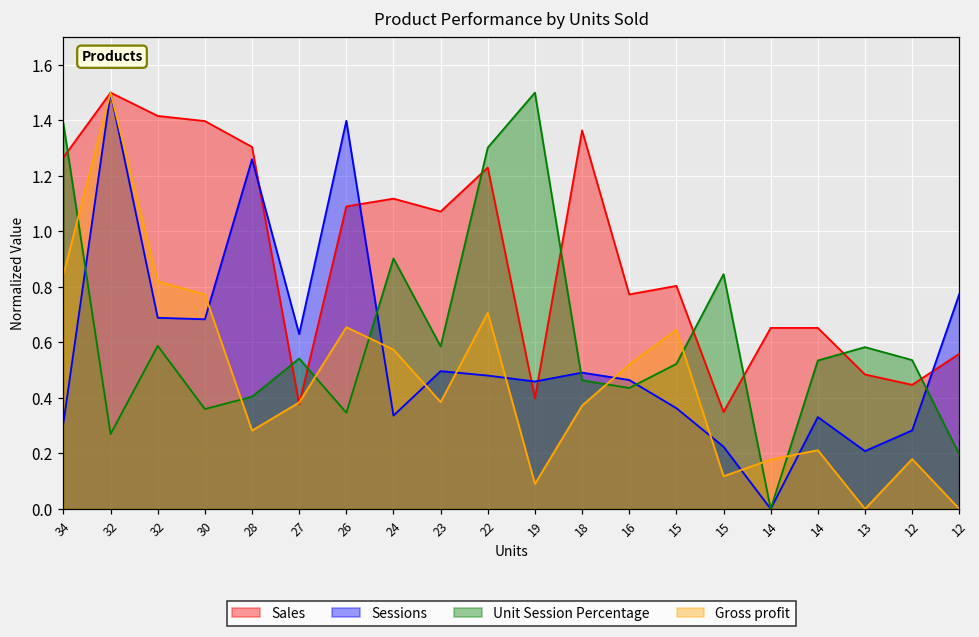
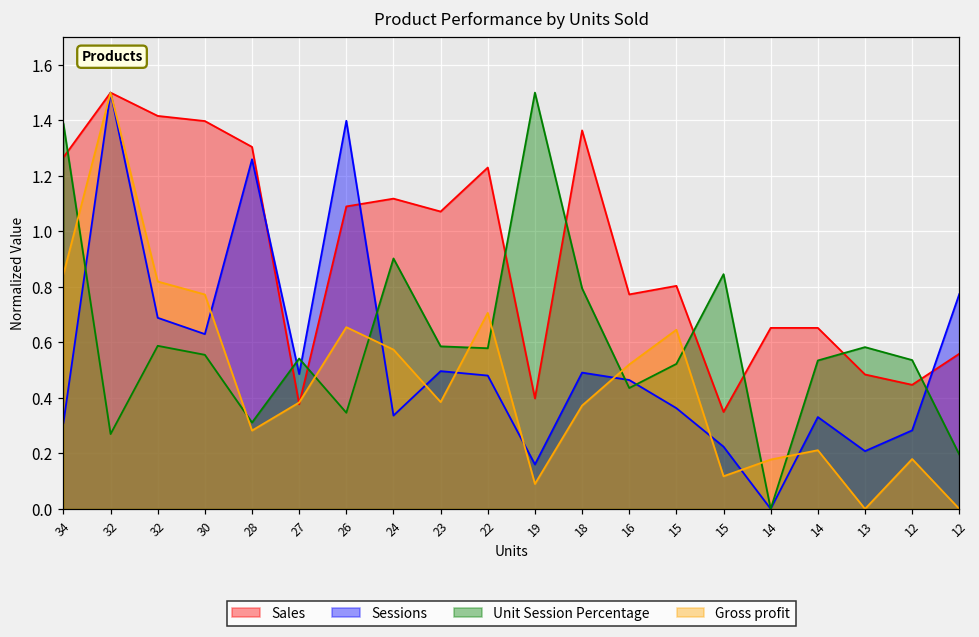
Sessions, 30: 0.68 -> 0.63
Unit Session Percentage, 30: 0.36 -> 0.56
Unit Session Percentage, 28: 0.40 -> 0.31
Sessions, 27: 0.63 -> 0.49
Unit Session Percentage, 22: 1.30 -> 0.58
Sessions, 19: 0.46 -> 0.16
Unit Session Percentage, 18: 0.46 -> 0.79
